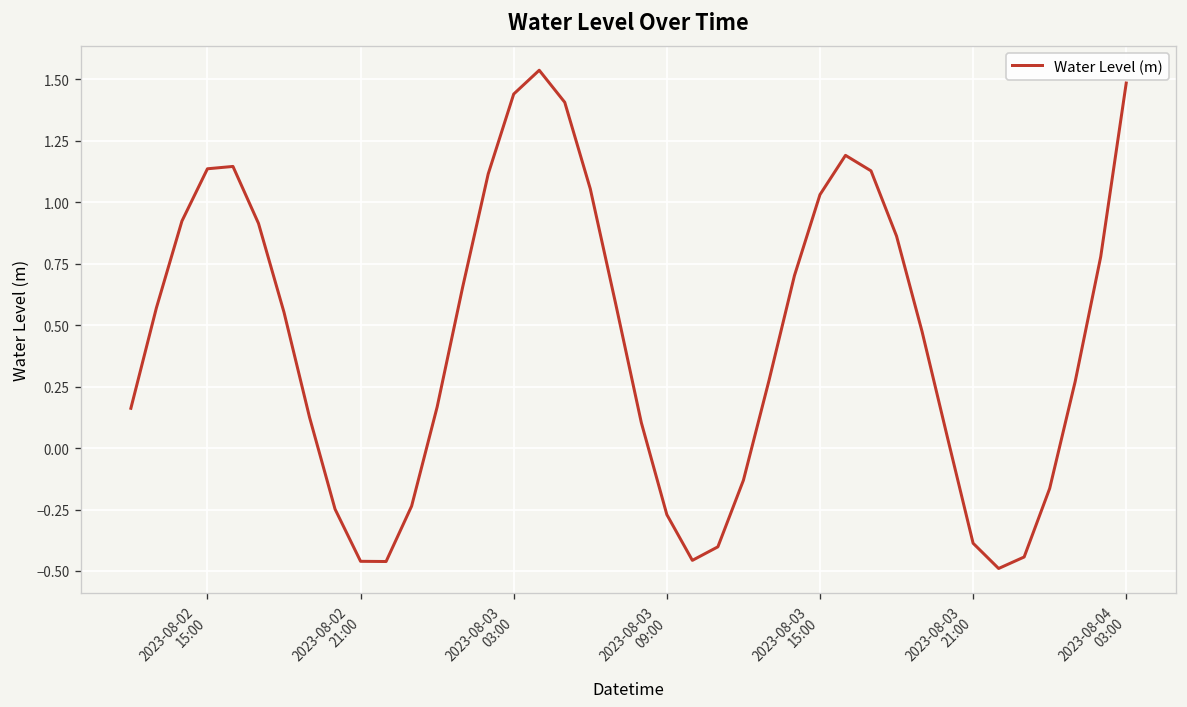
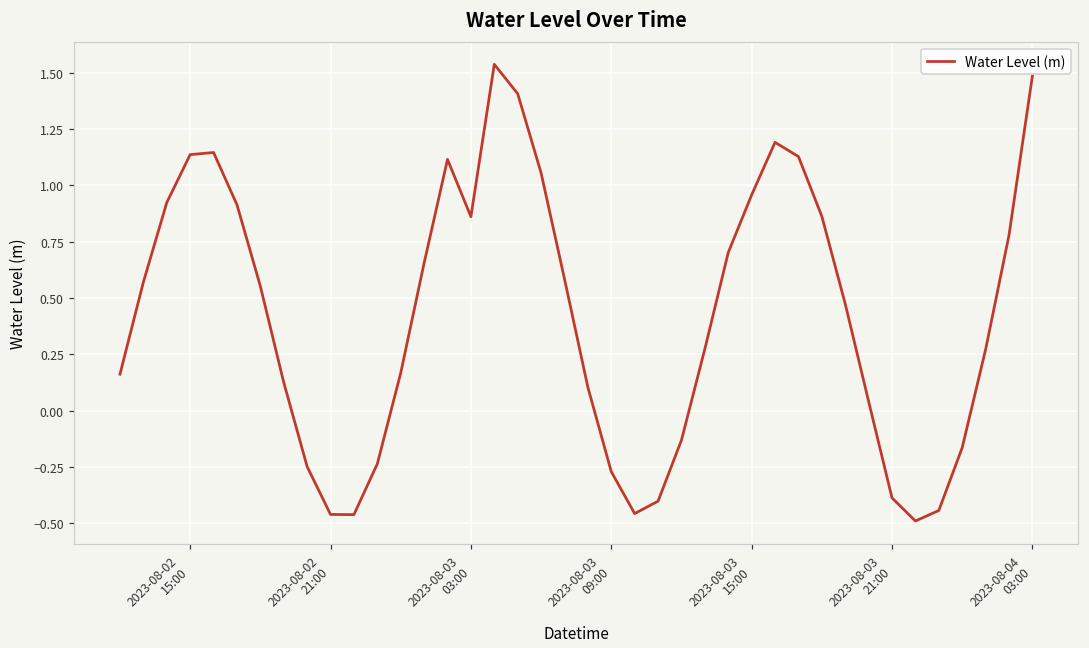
2023-08-03 03:00: 1.44 -> 0.86
2023-08-03 15:00: 1.03 -> 0.96
